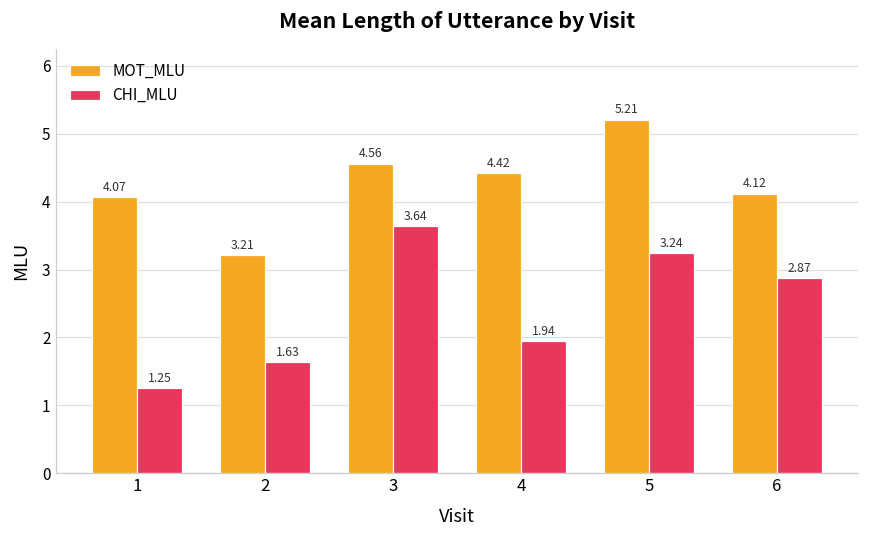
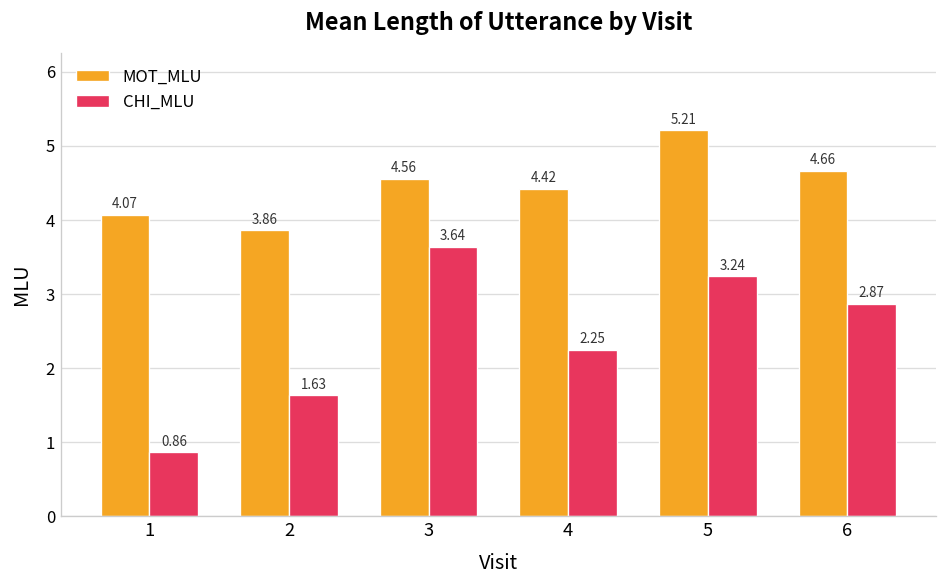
CHI_MLU, 1: 1.25 -> 0.86
MOT_MLU, 2: 3.21 -> 3.86
CHI_MLU, 4: 1.94 -> 2.25
MOT_MLU, 6: 4.12 -> 4.66
